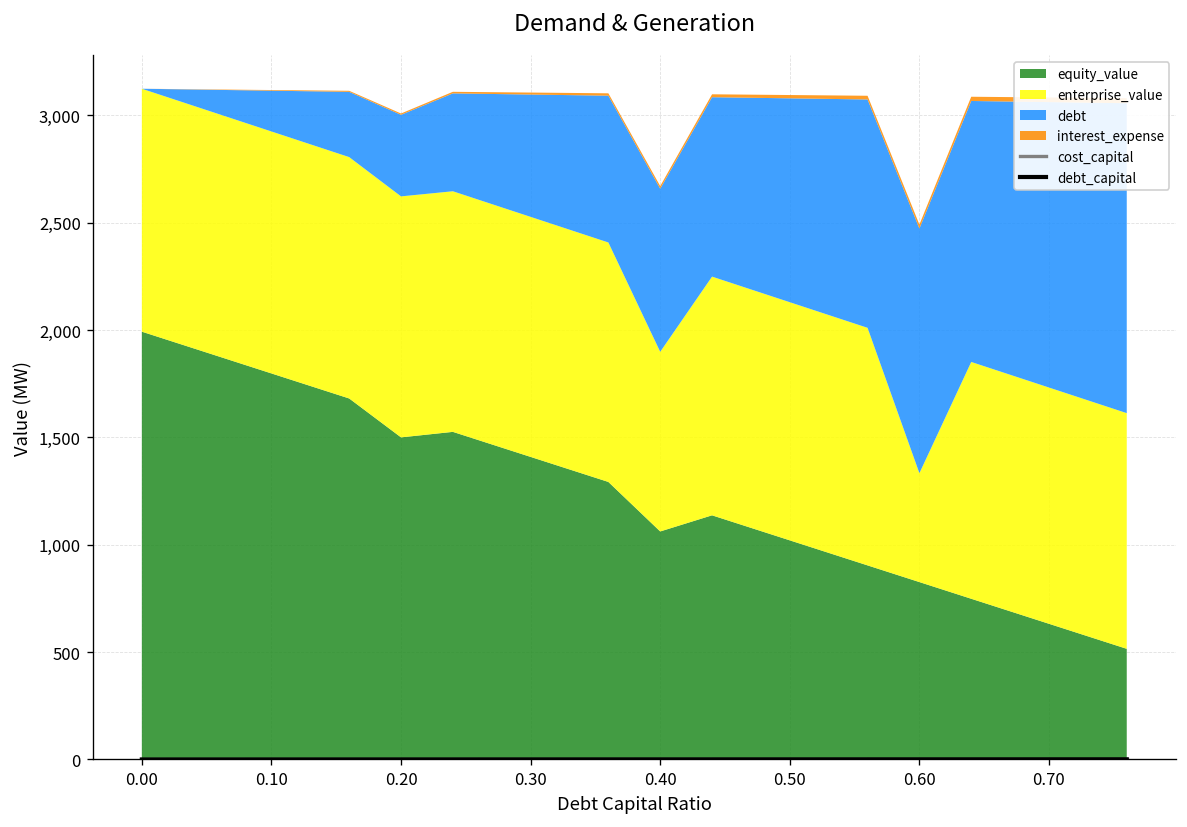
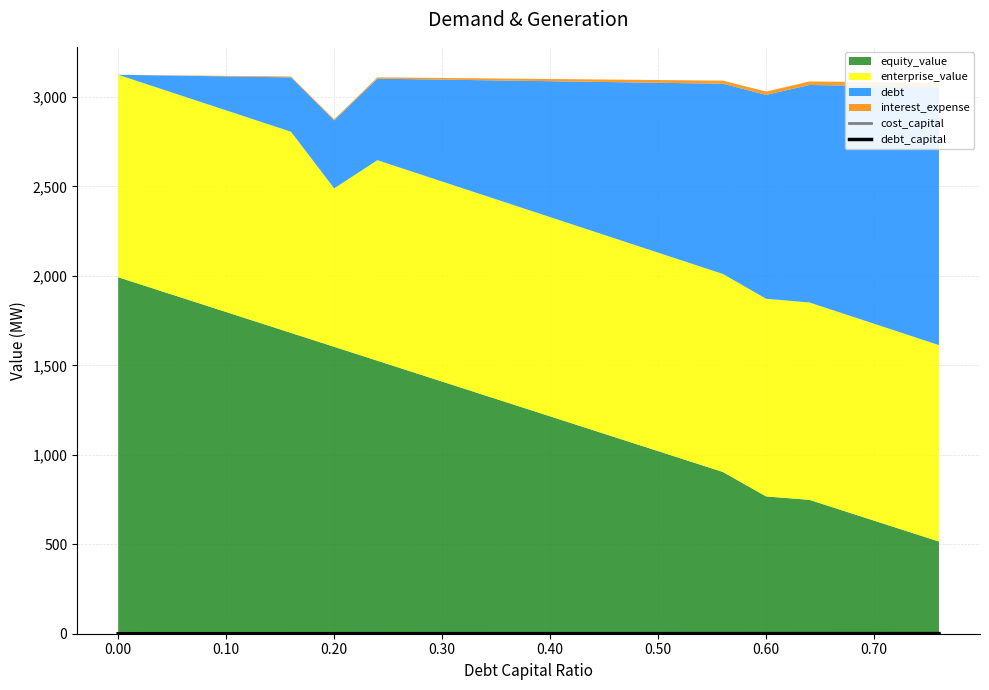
equity_value, 0.20: 1,500 -> 1,600
enterprise_value, 0.20: 1,120 -> 890
equity_value, 0.40: 1,060 -> 1,210
enterprise_value, 0.40: 840 -> 1,110
equity_value, 0.60: 830 -> 770
enterprise_value, 0.60: 510 -> 1,100
